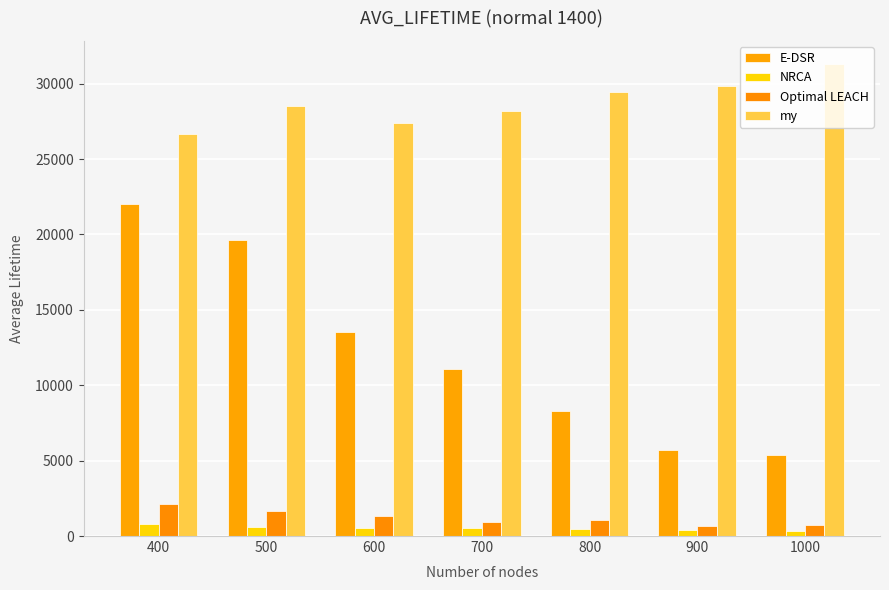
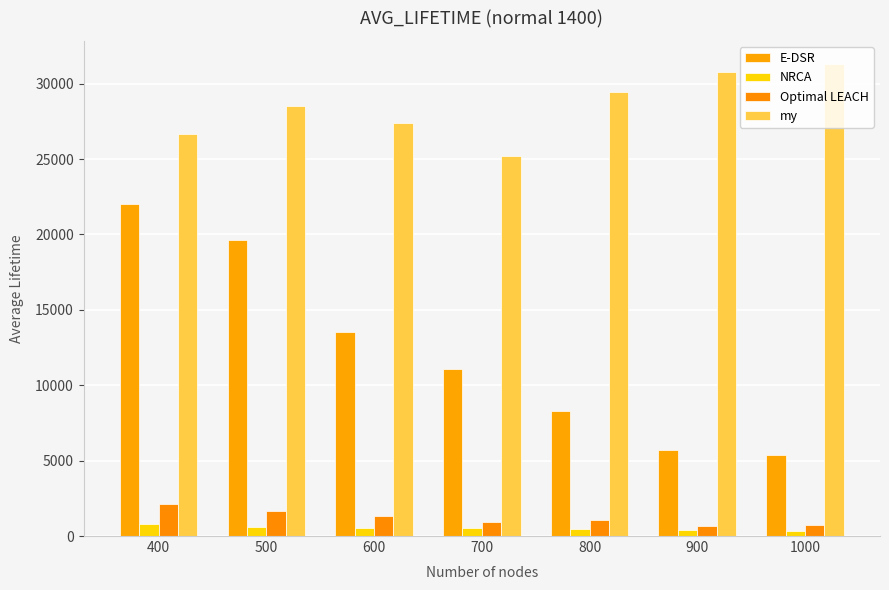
my, 700: 28200 -> 25200
my, 900: 29900 -> 30800
